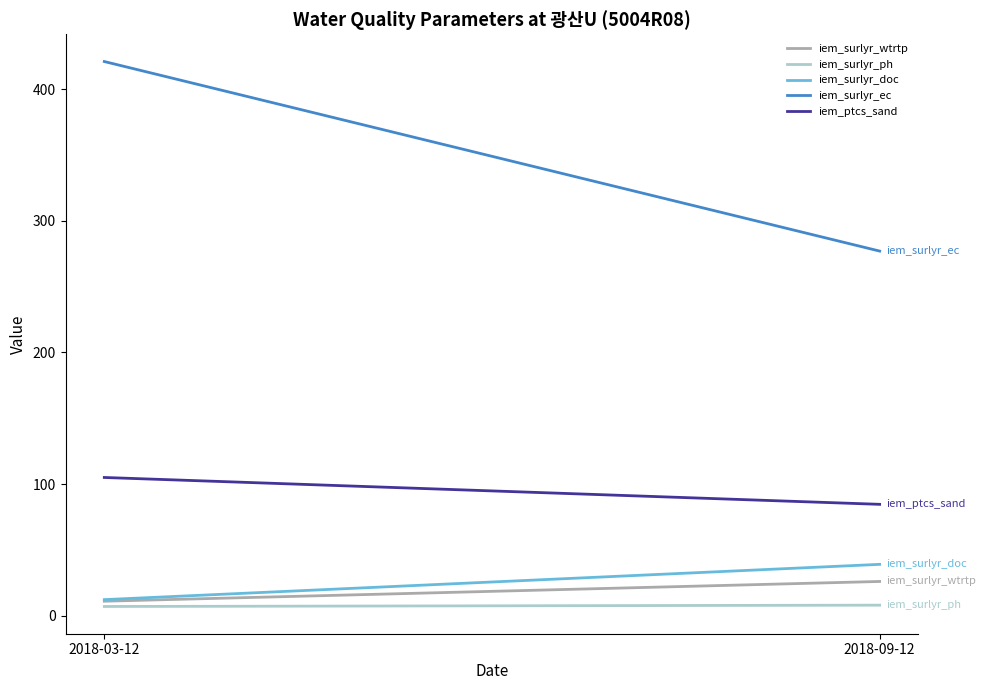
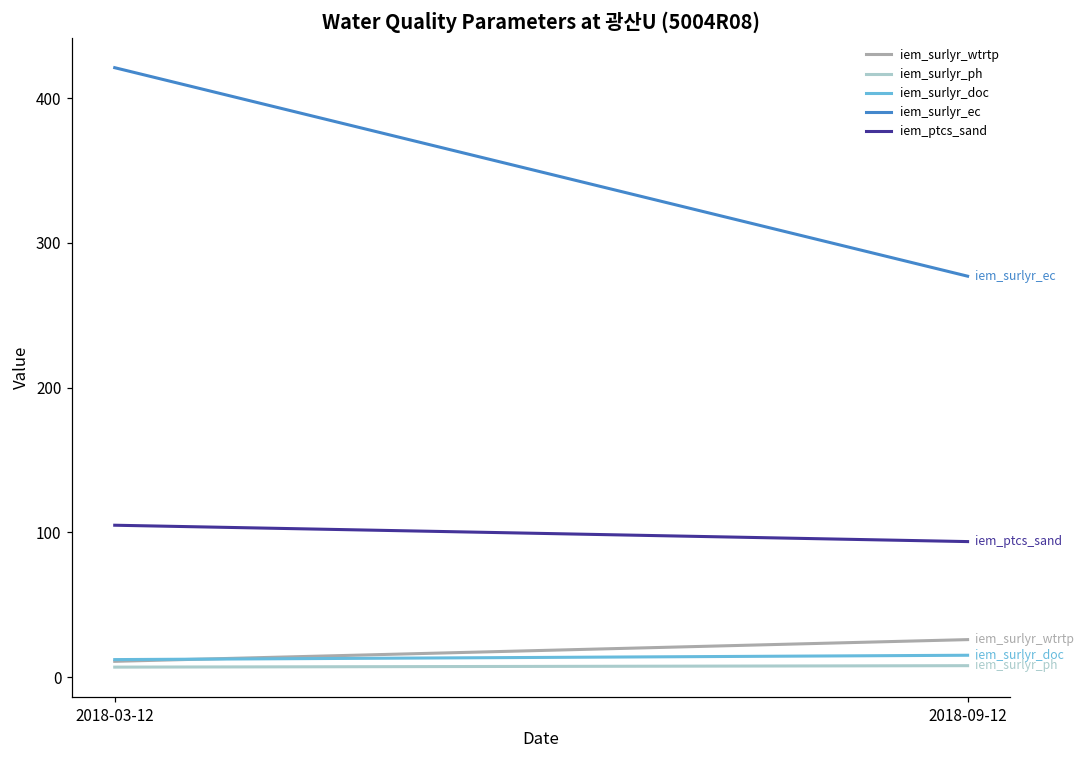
iem_surlyr_doc, 2018-09-12: 39 -> 15
iem_ptcs_sand, 2018-09-12: 85 -> 94
